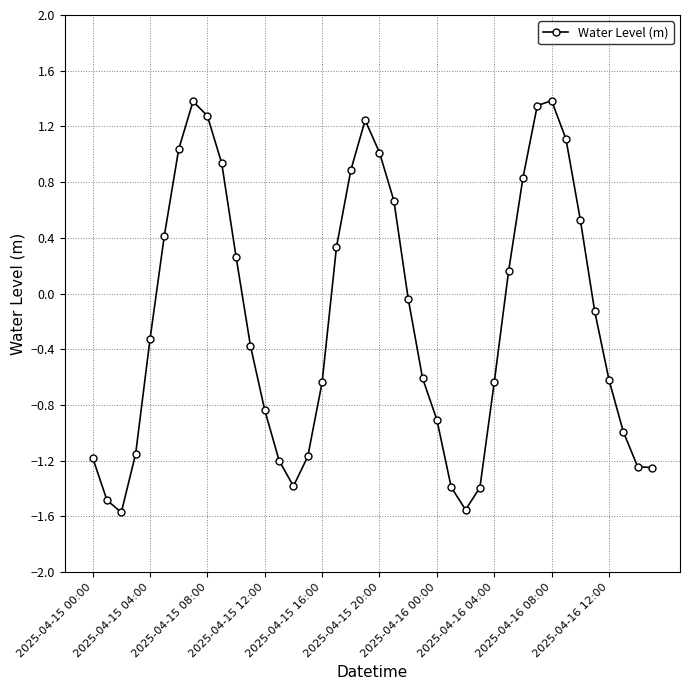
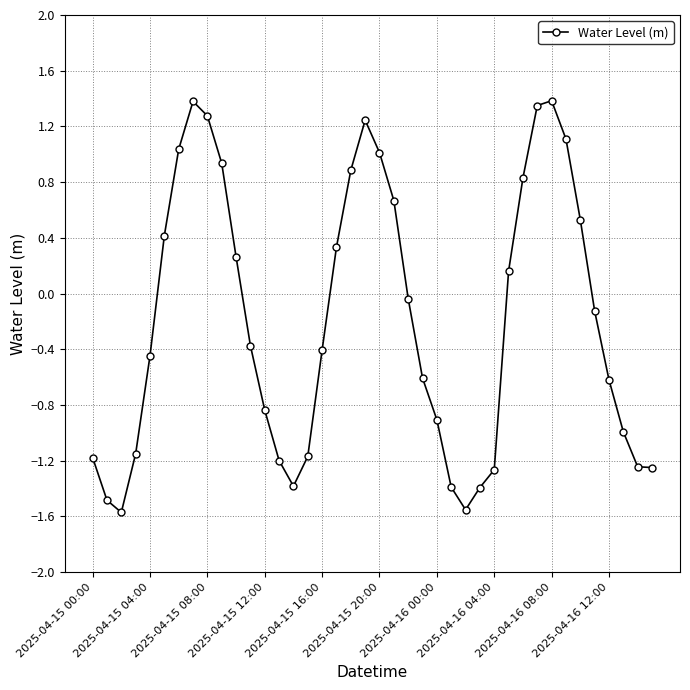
2025-04-15 04:00: -0.33 -> -0.45
2025-04-15 16:00: -0.64 -> -0.40
2025-04-16 04:00: -0.64 -> -1.26
